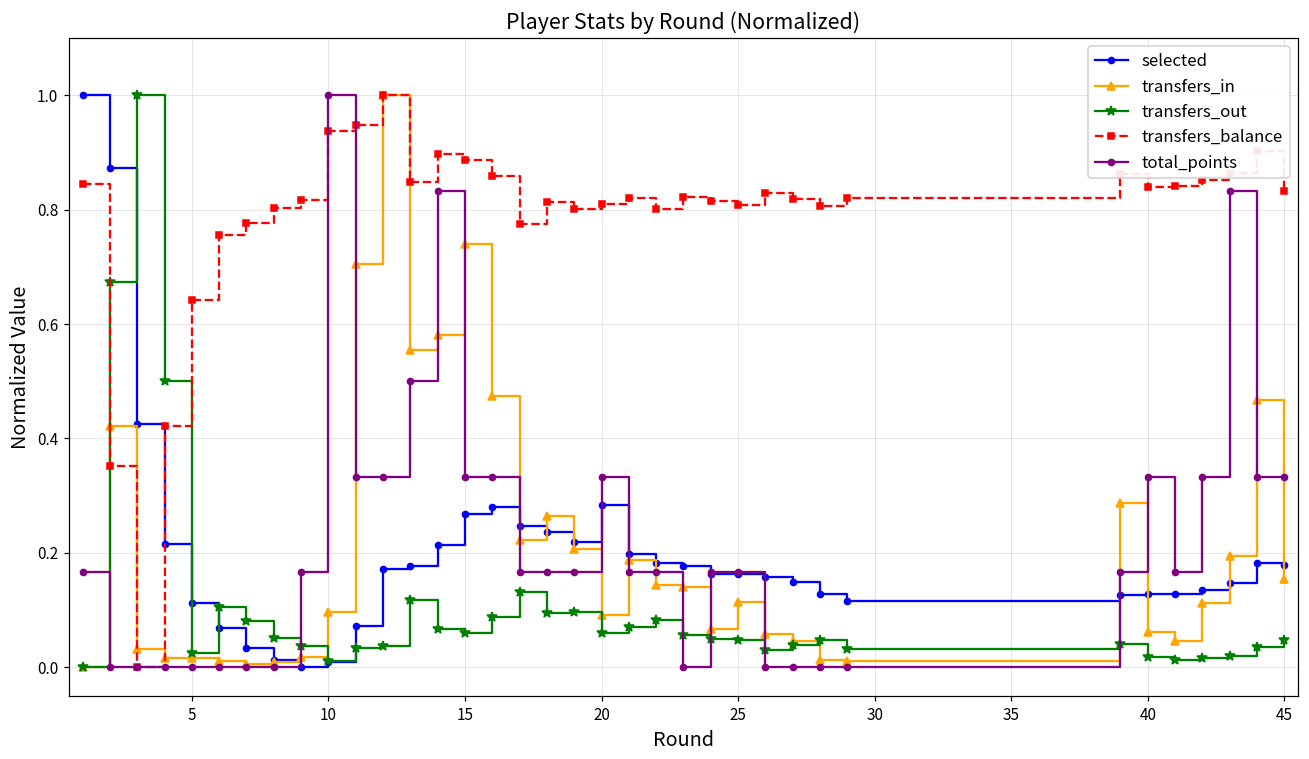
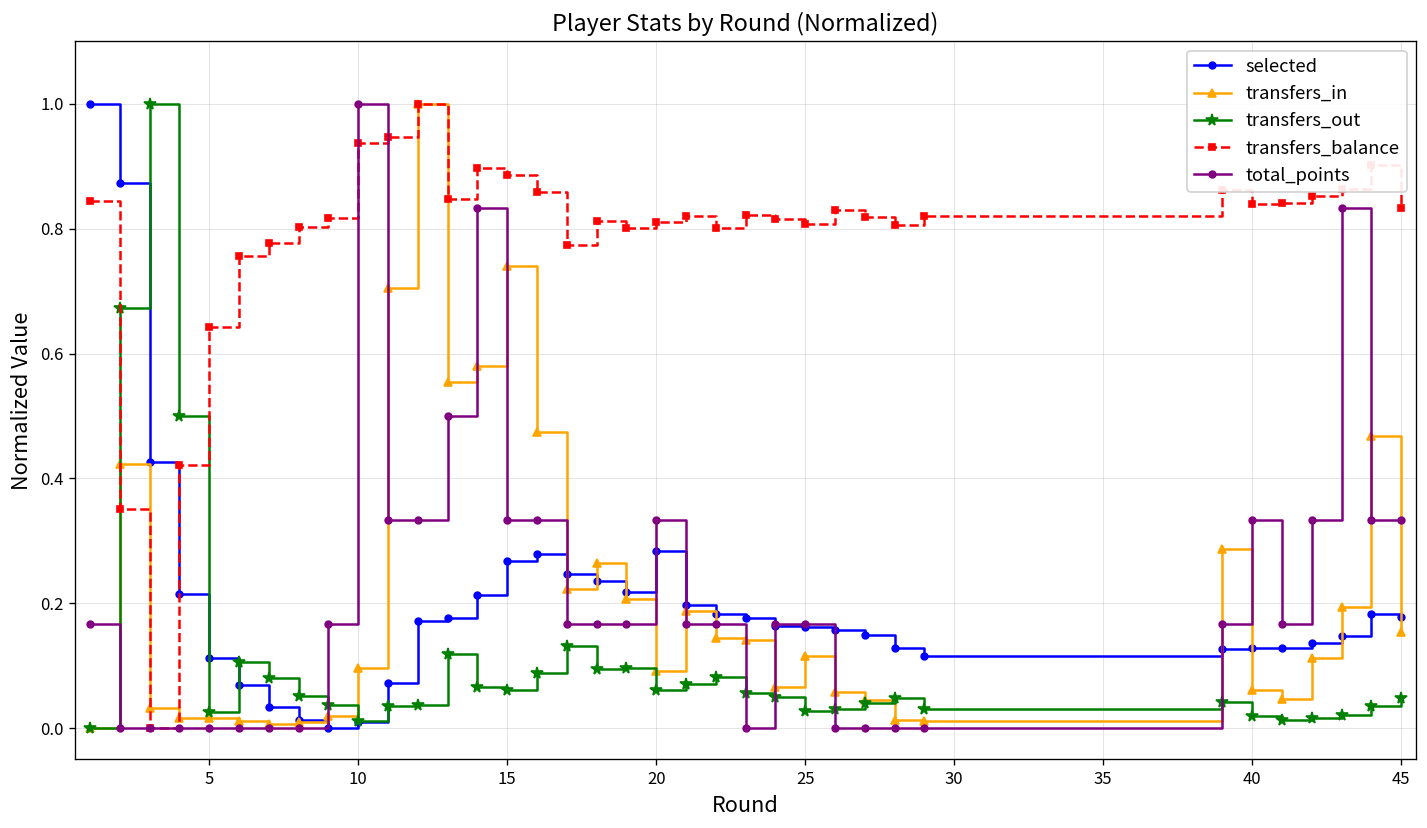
transfers_out, 25: 0.05 -> 0.03
